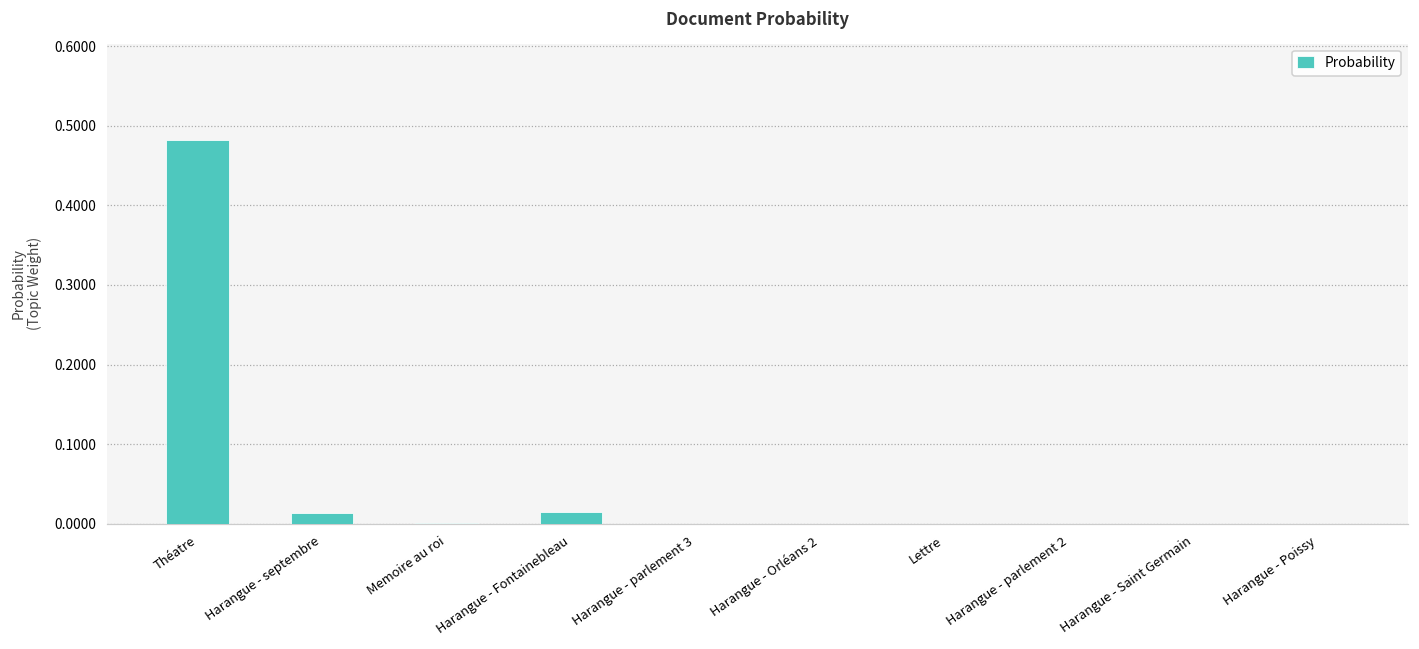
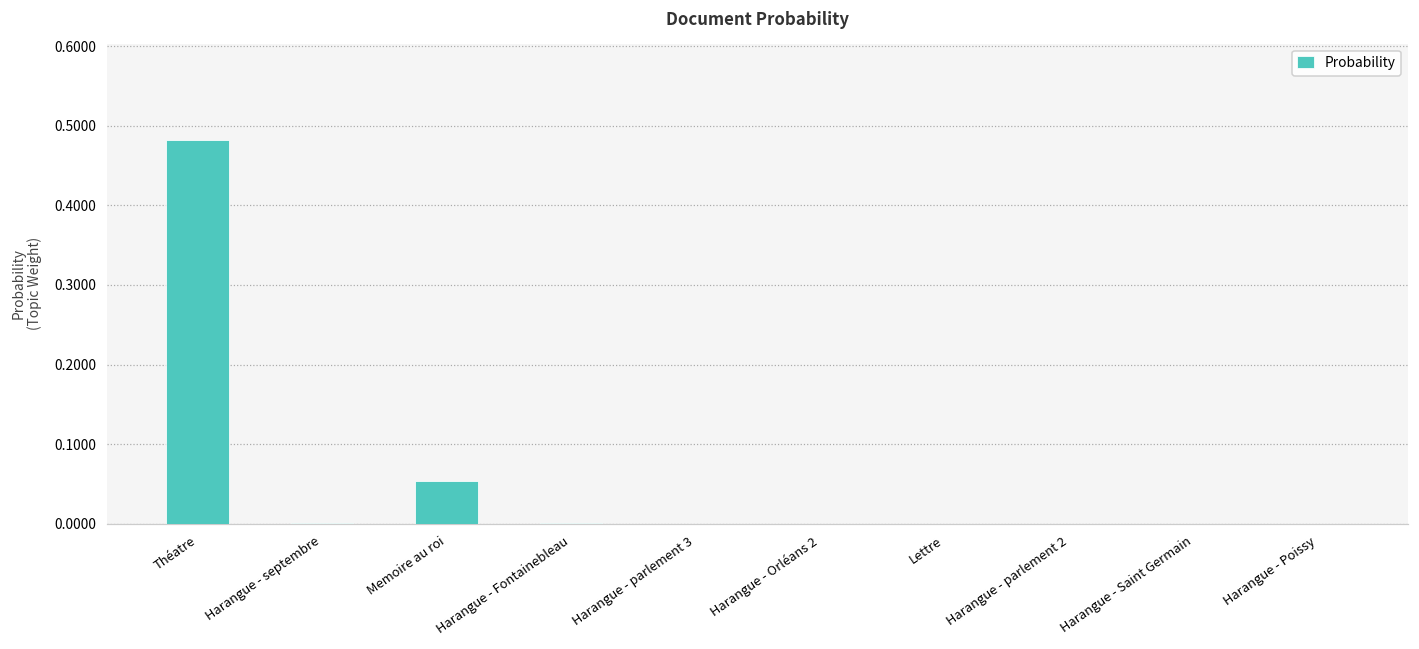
Harangue - septembre: 0.01 -> 0.00
Memoire au roi: 0.00 -> 0.05
Harangue - Fontainebleau: 0.01 -> 0.00
